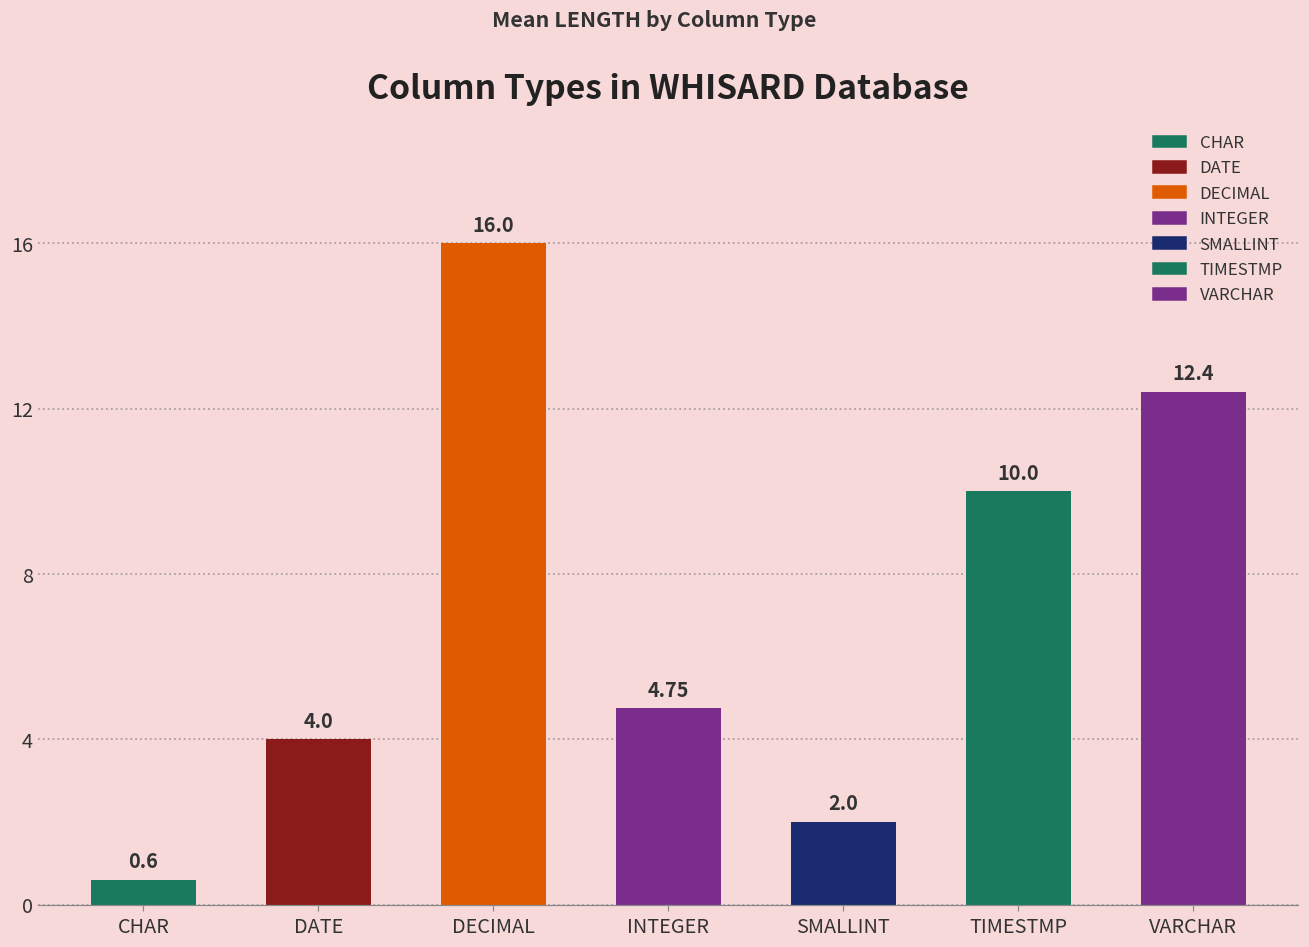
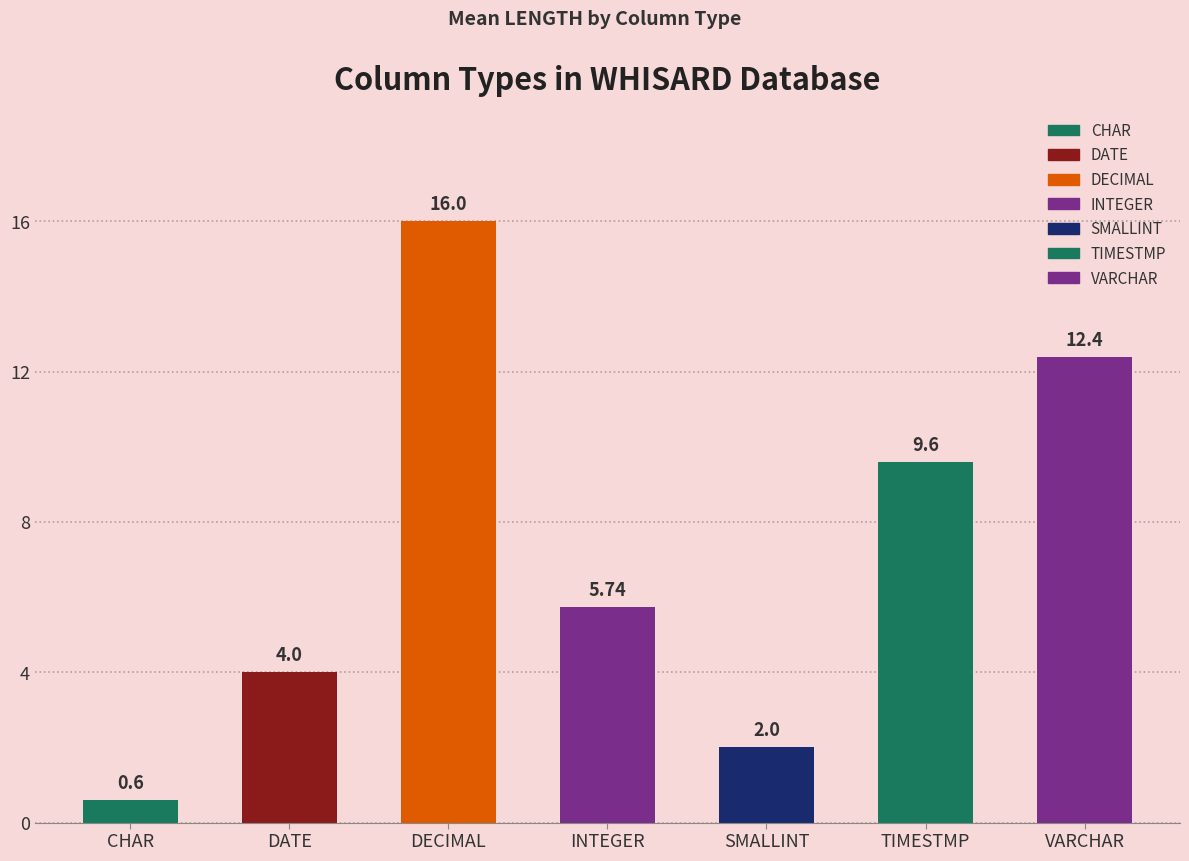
INTEGER: 4.75 -> 5.74
TIMESTMP: 10.0 -> 9.6
